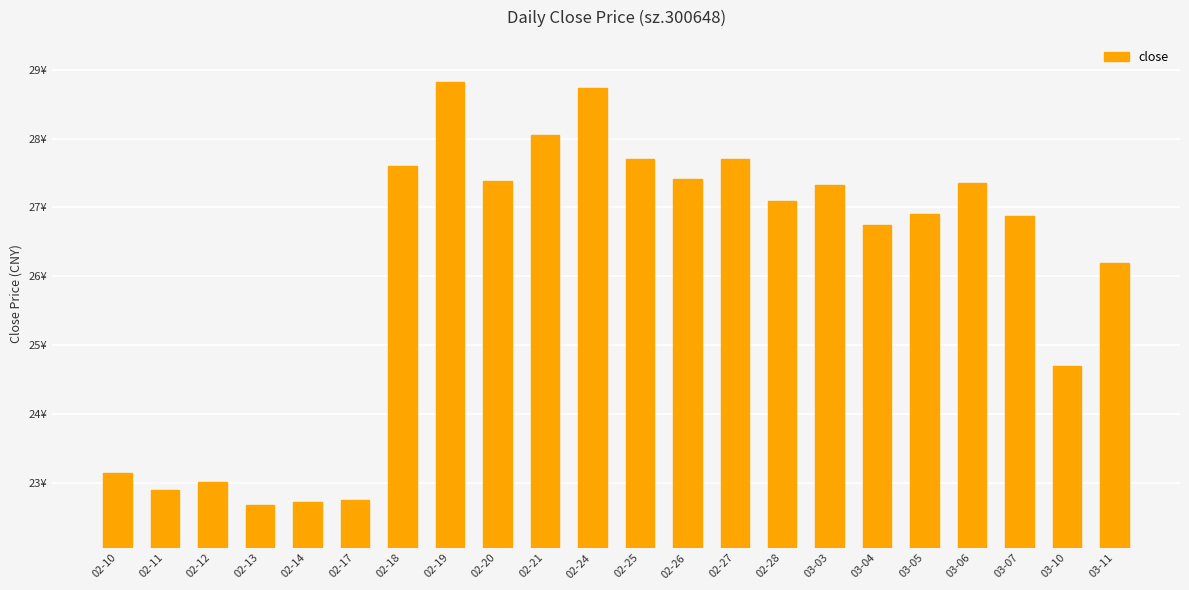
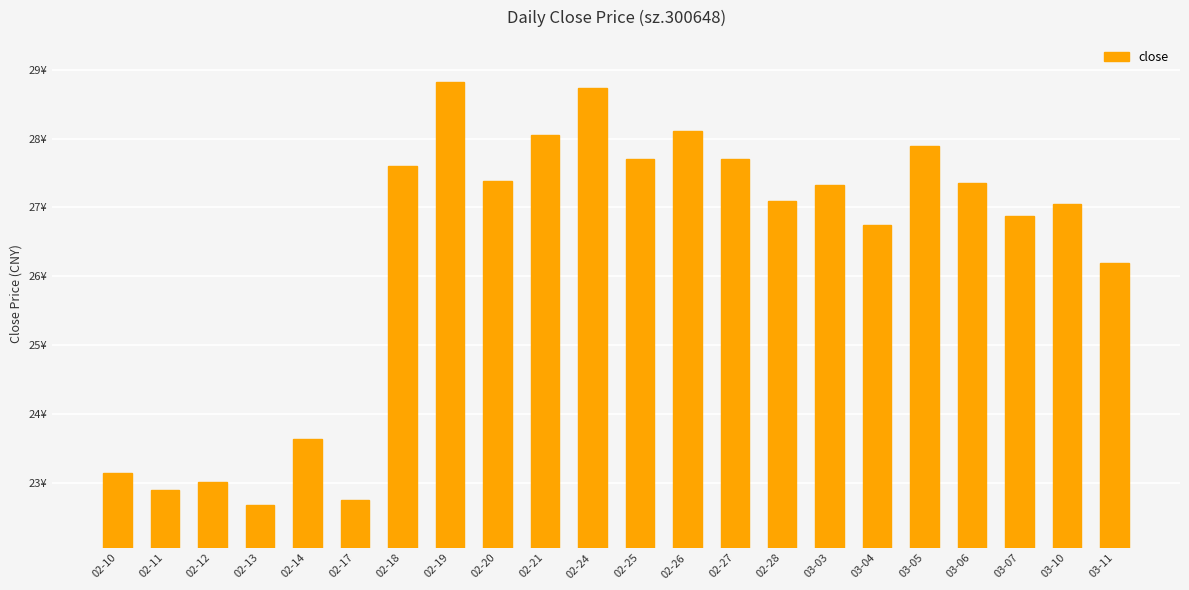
02-14: 22.7¥ -> 23.6¥
02-26: 27.4¥ -> 28.1¥
03-05: 26.9¥ -> 27.9¥
03-10: 24.7¥ -> 27.1¥
